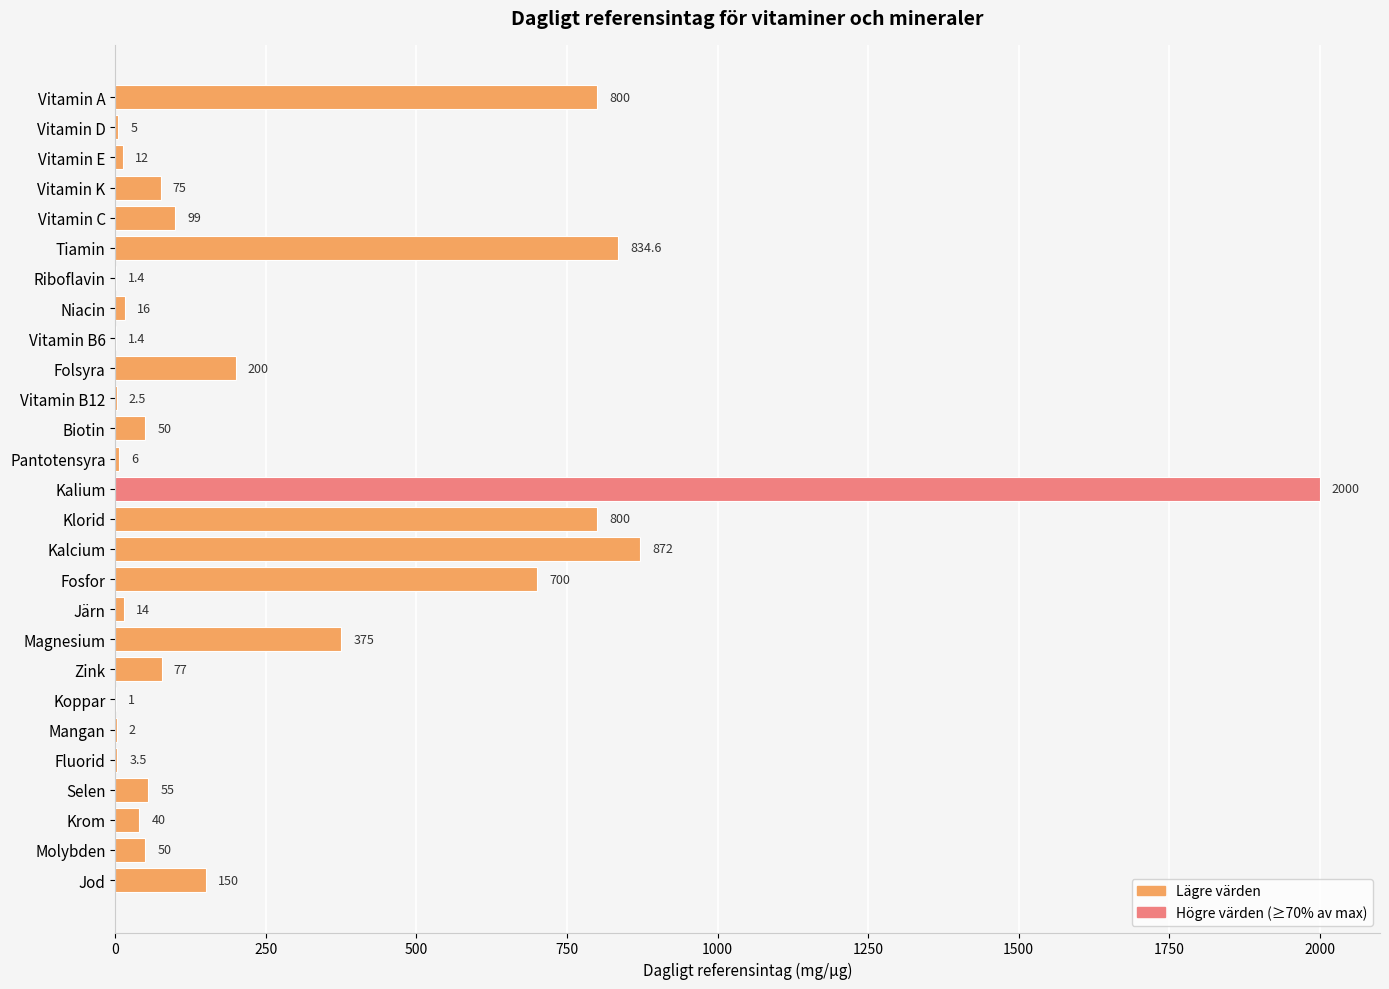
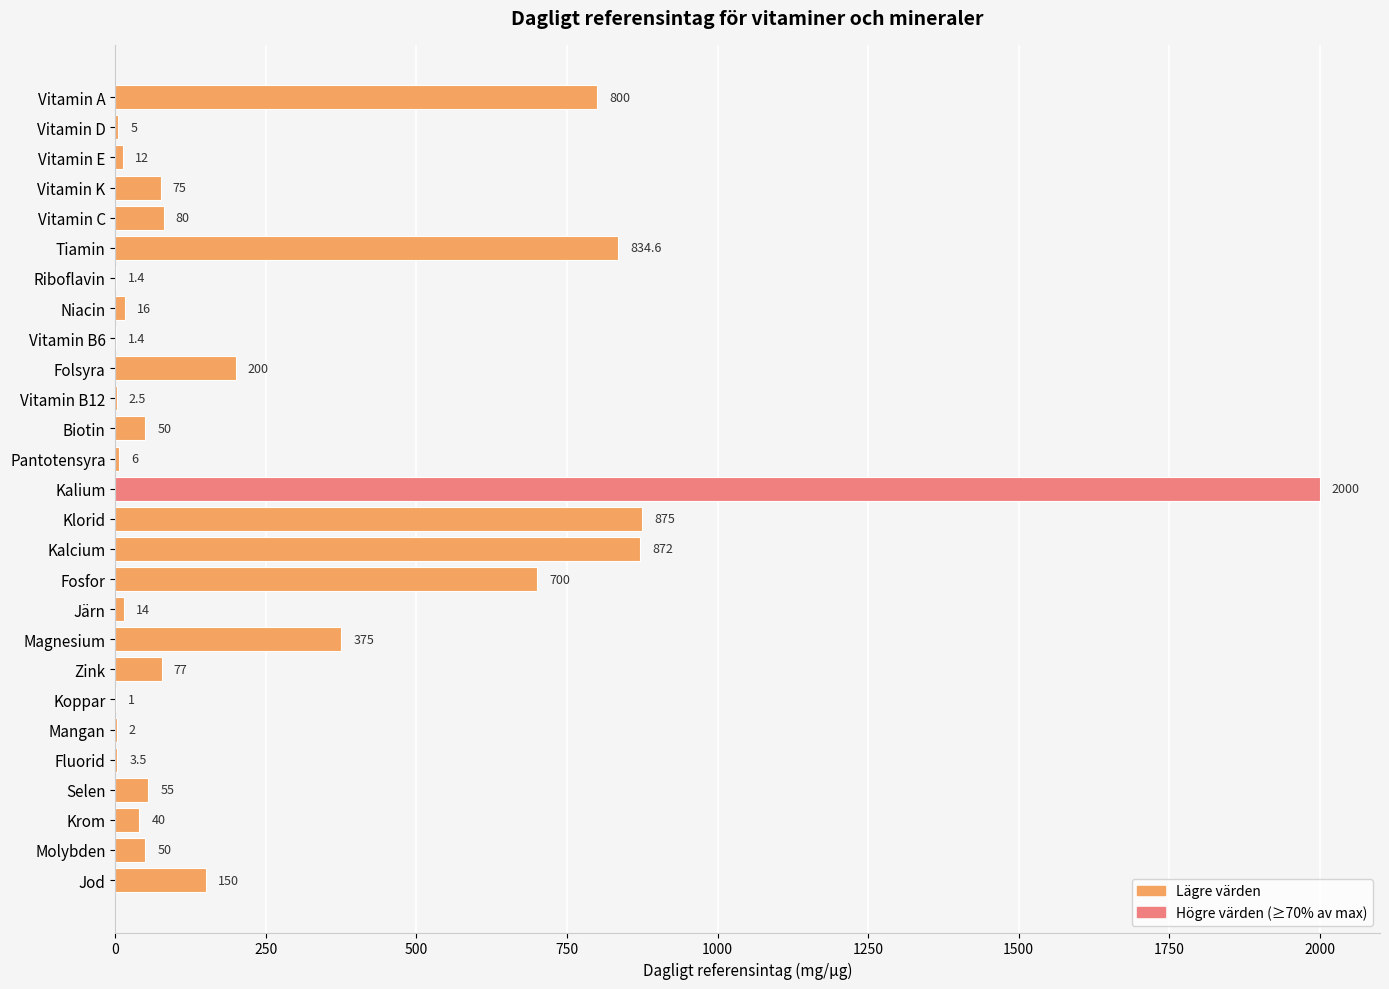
Vitamin C: 99 -> 80
Klorid: 800 -> 875
